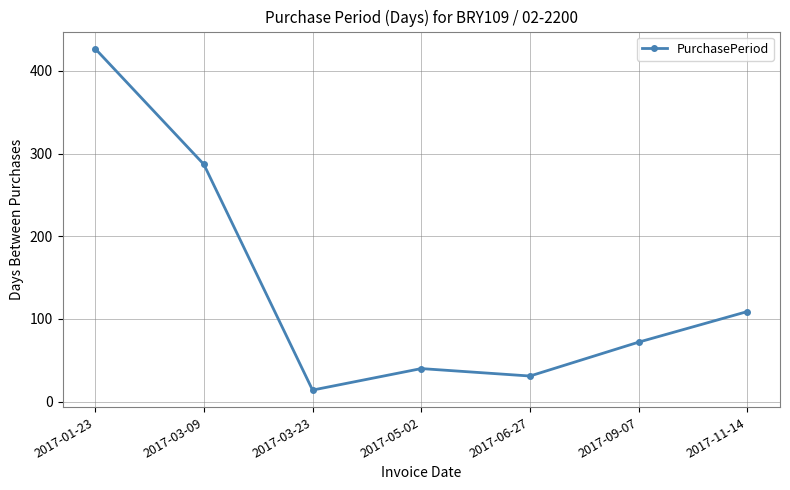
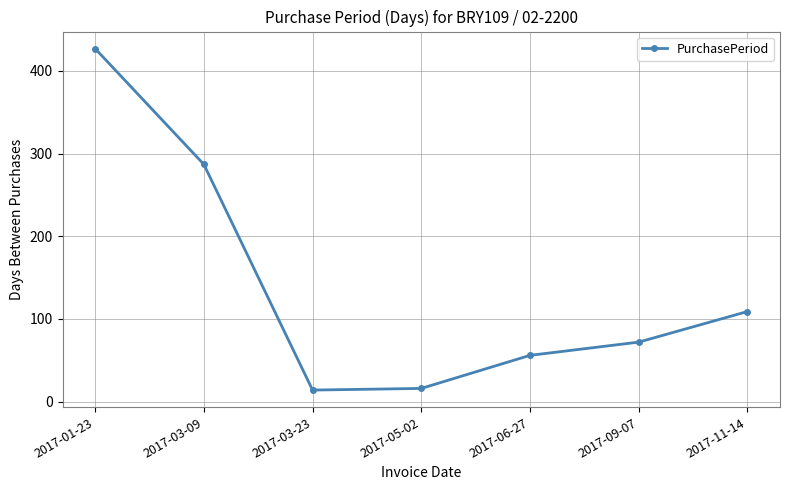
2017-05-02: 40 -> 20
2017-06-27: 30 -> 60
